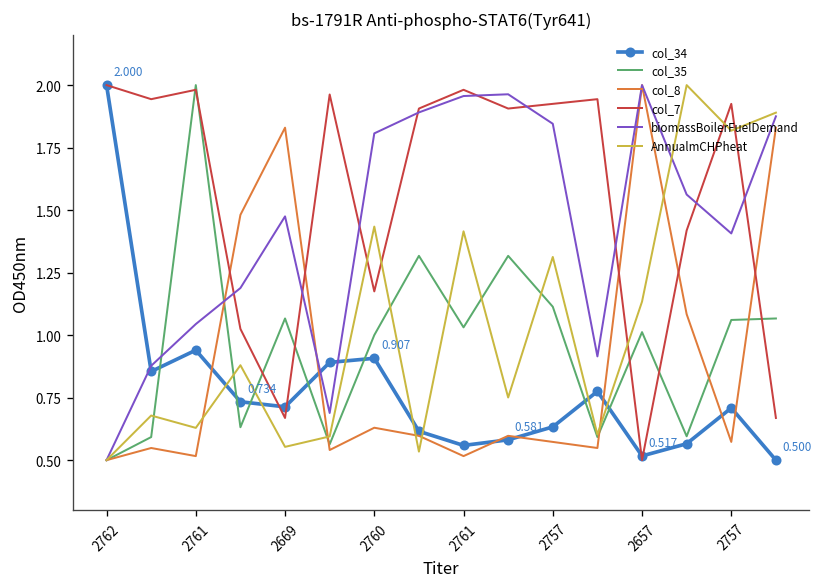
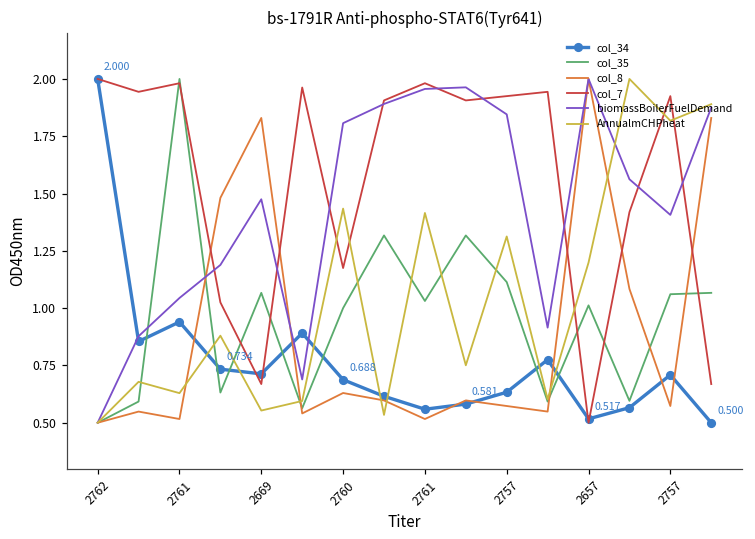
col_34, 2760: 0.907 -> 0.688
AnnualmCHPheat, 2657: 1.13 -> 1.20
